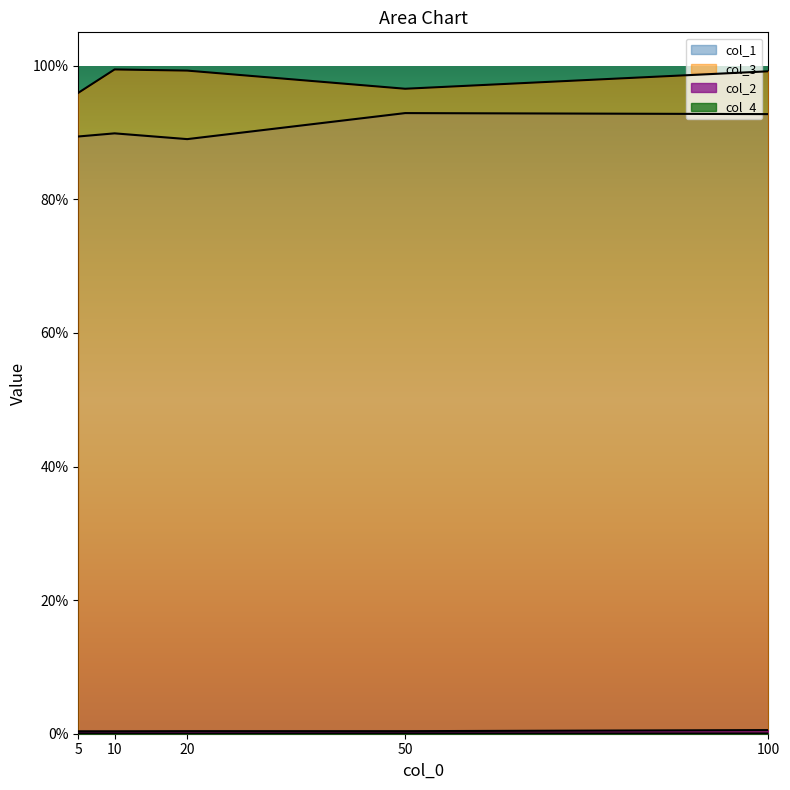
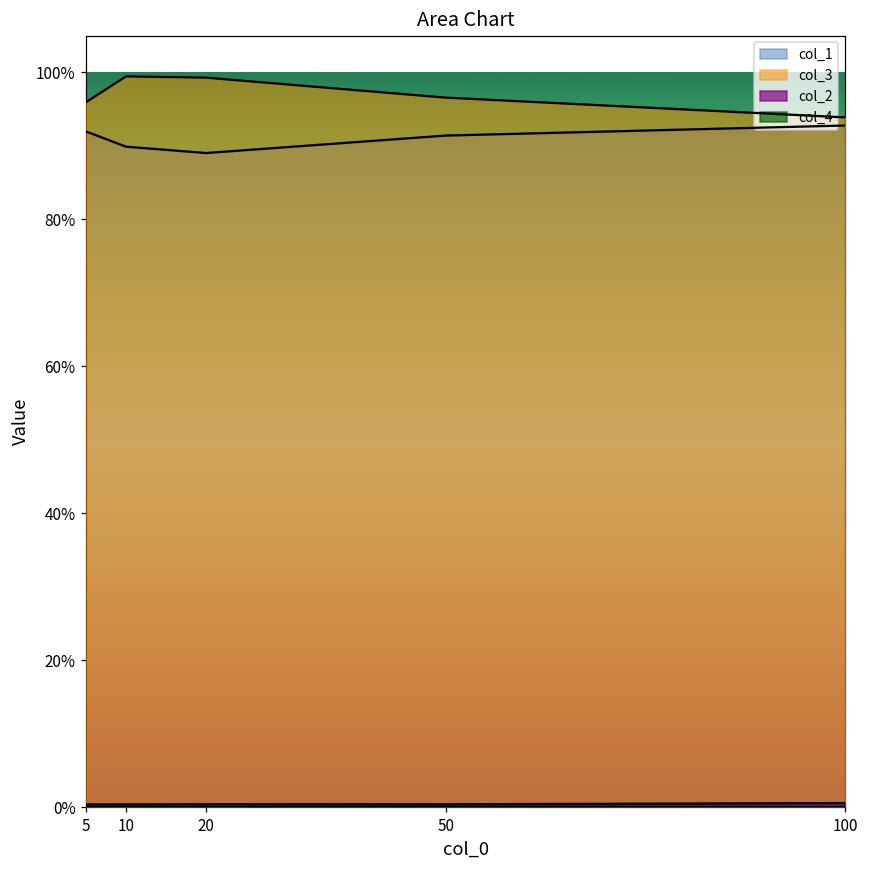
col_1, 5: 89% -> 92%
col_1, 50: 93% -> 91%
col_3, 100: 99% -> 94%
